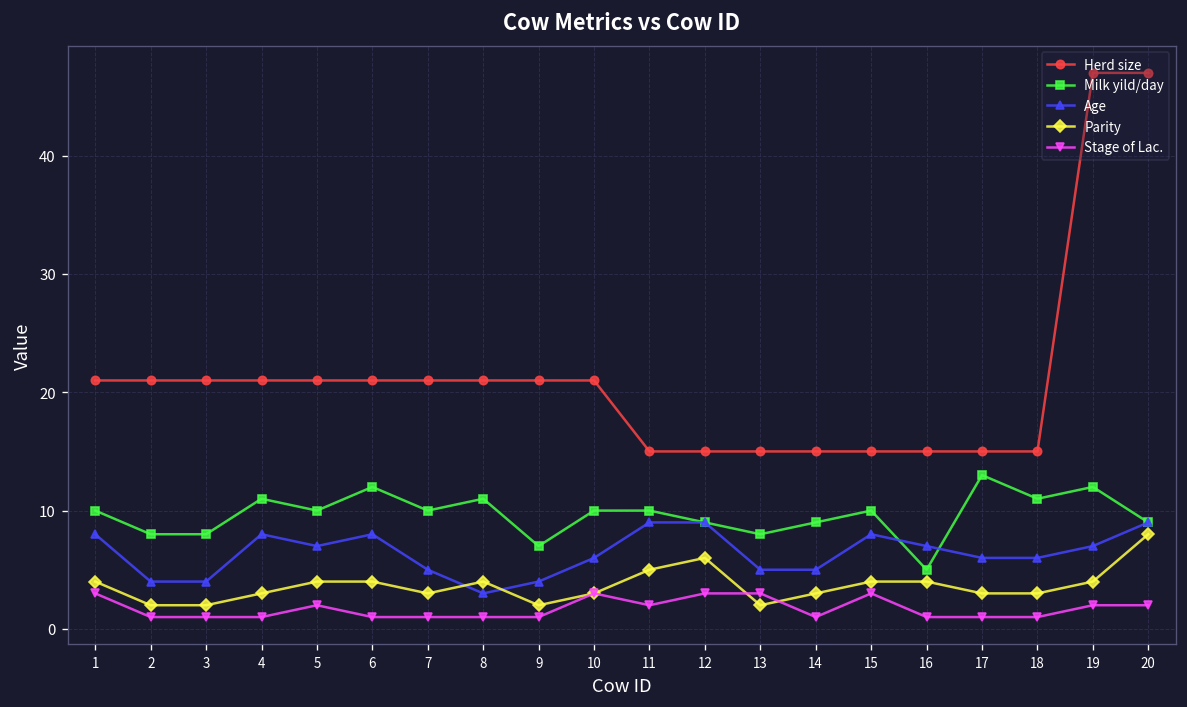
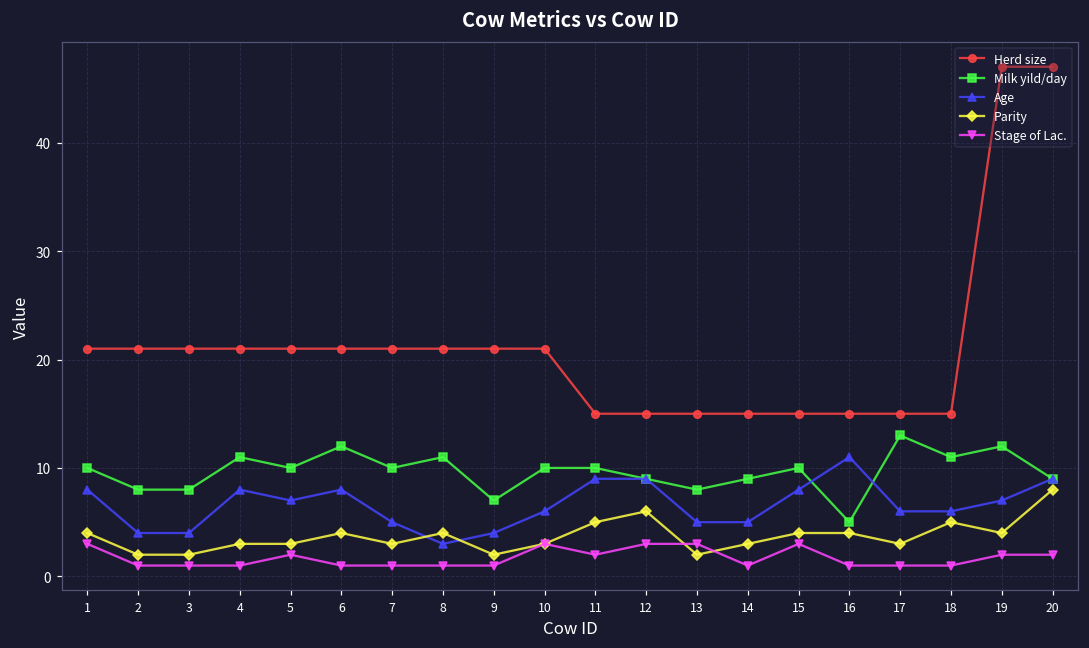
Parity, 5: 4 -> 3
Age, 16: 7 -> 11
Parity, 18: 3 -> 5
